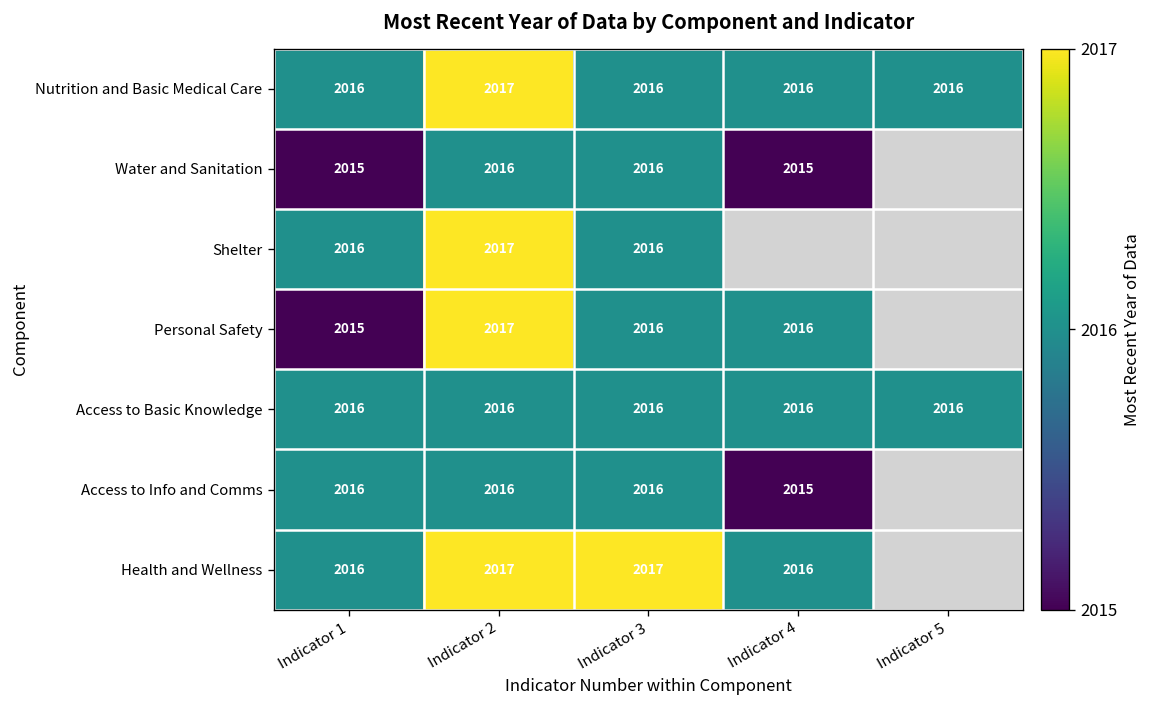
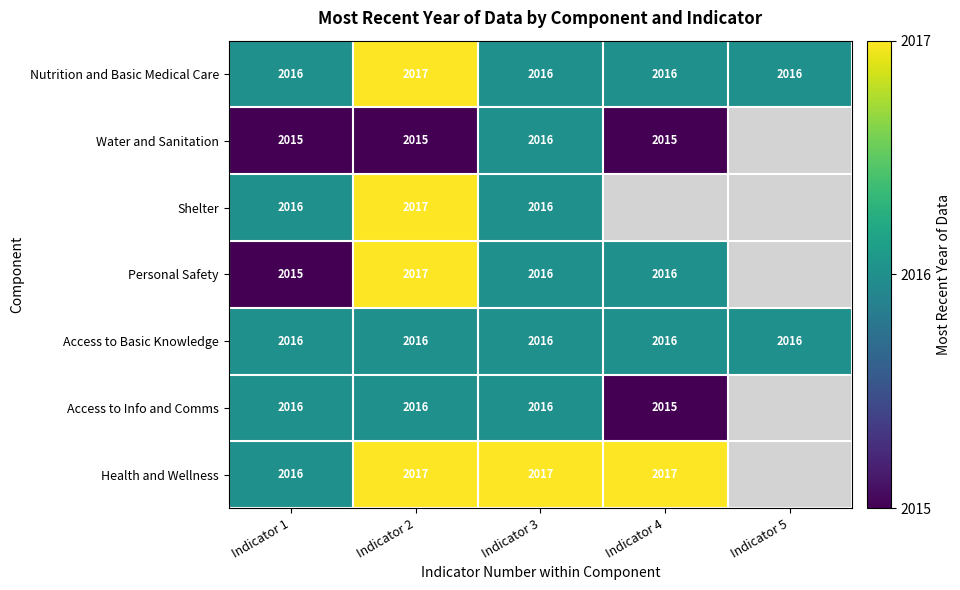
Water and Sanitation, Indicator 2: 2016 -> 2015
Health and Wellness, Indicator 4: 2016 -> 2017
